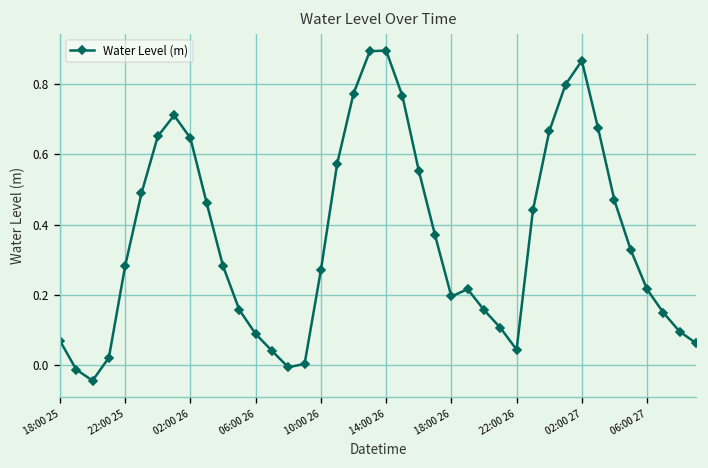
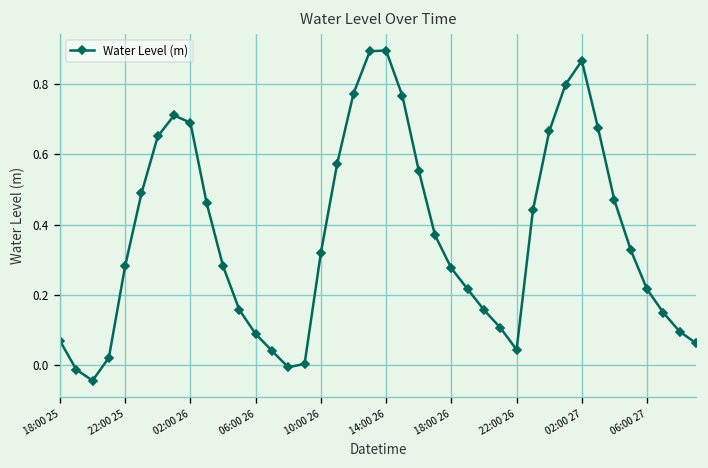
02:00 26: 0.65 -> 0.69
10:00 26: 0.27 -> 0.32
18:00 26: 0.20 -> 0.28
